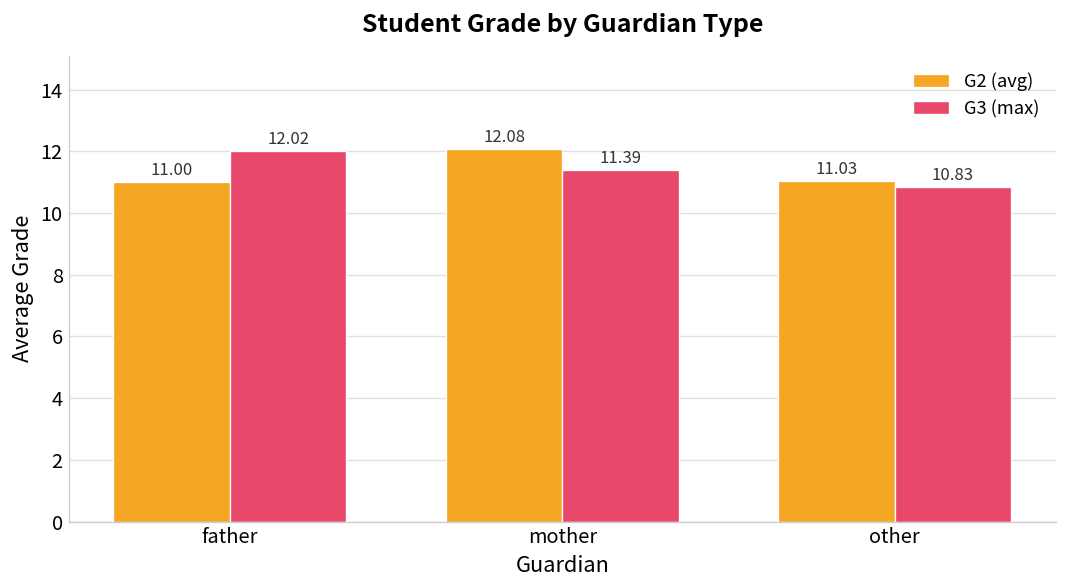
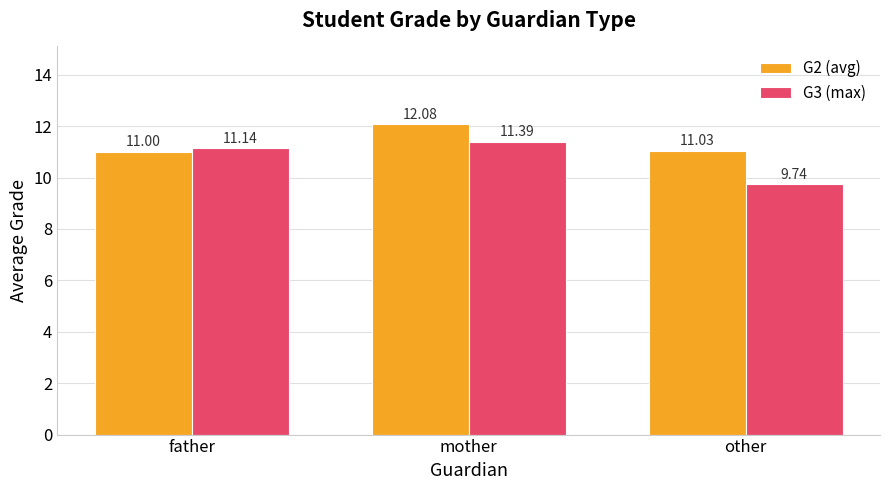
G3 (max), father: 12.02 -> 11.14
G3 (max), other: 10.83 -> 9.74
